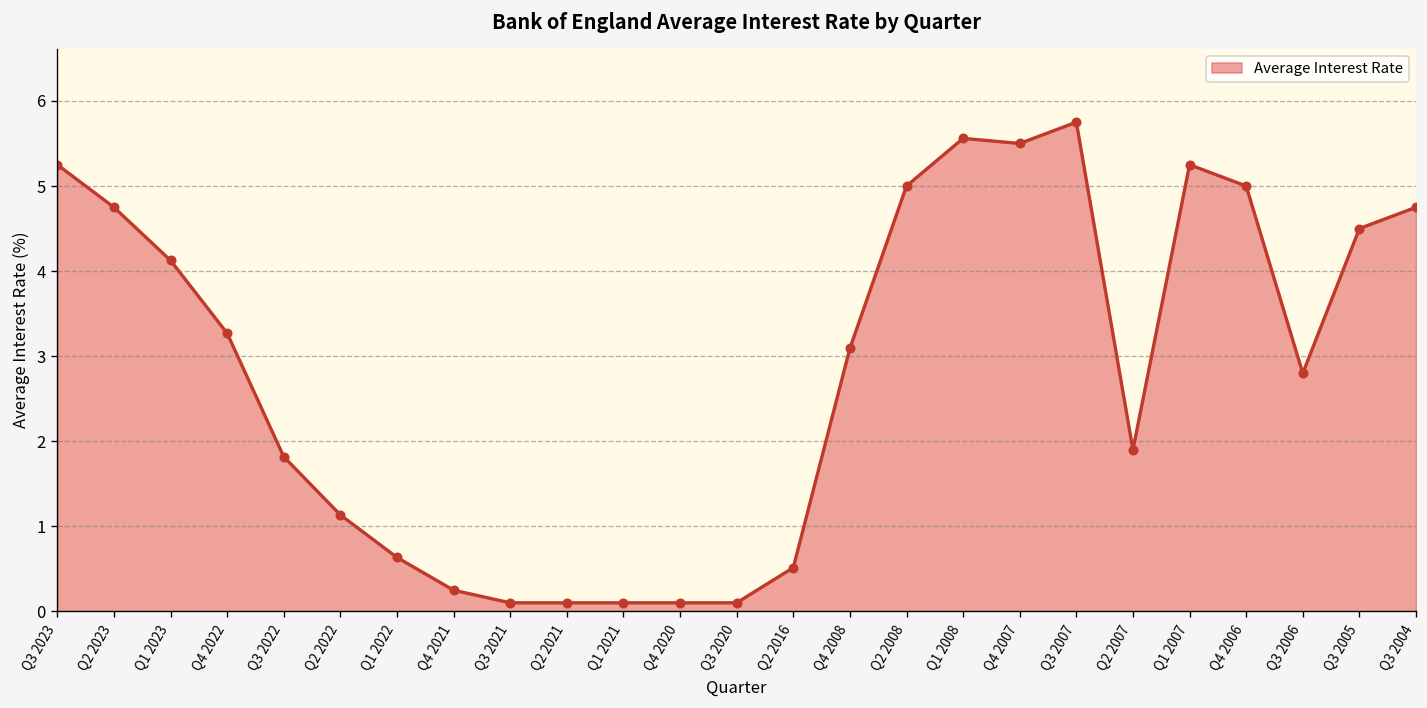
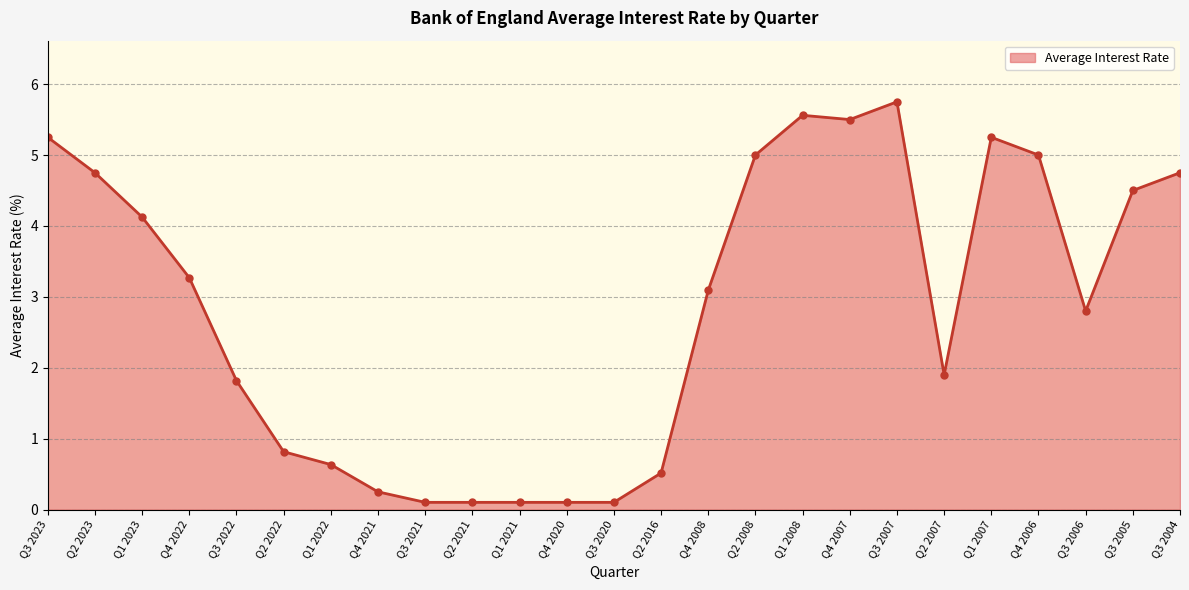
Q2 2022: 1.1 -> 0.8
